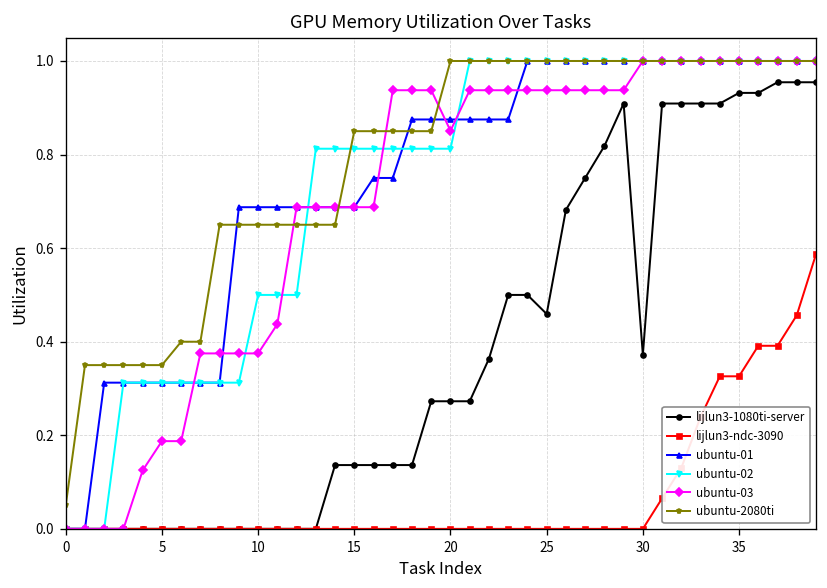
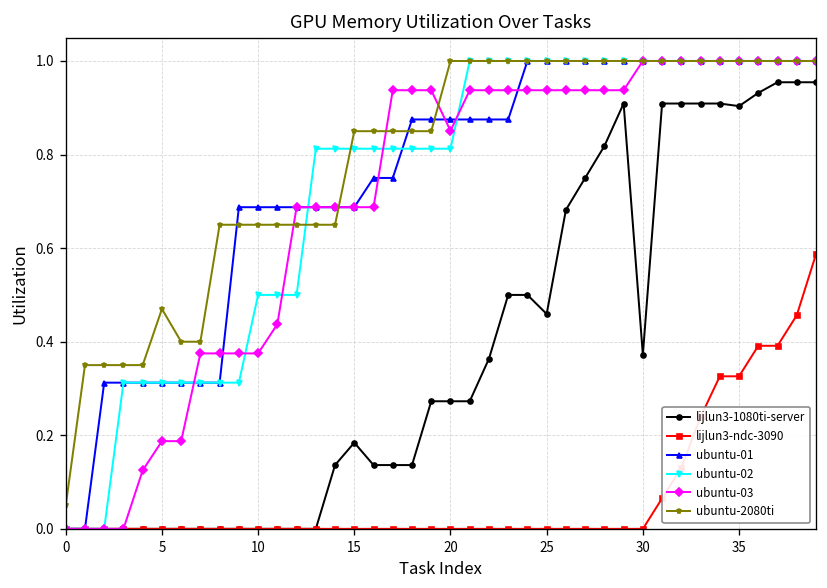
ubuntu-2080ti, 5: 0.35 -> 0.47
lijlun3-1080ti-server, 15: 0.14 -> 0.18
lijlun3-1080ti-server, 35: 0.93 -> 0.90
